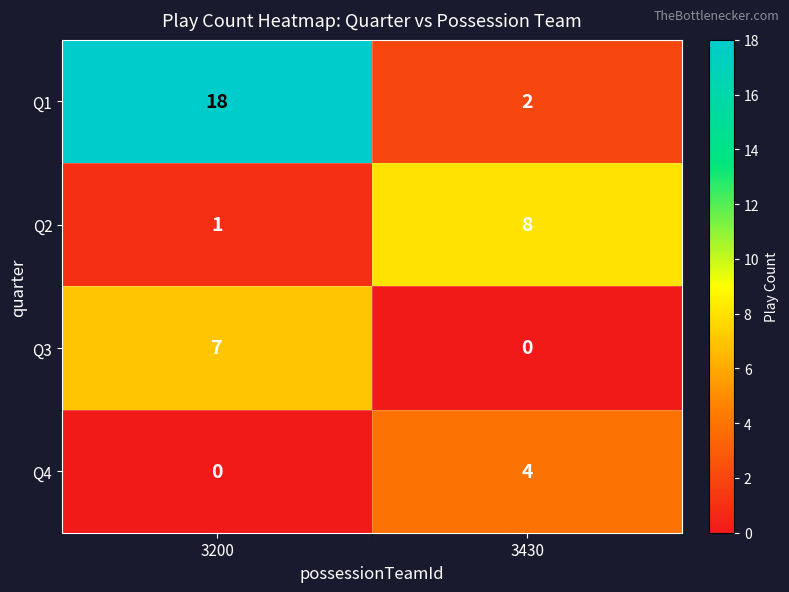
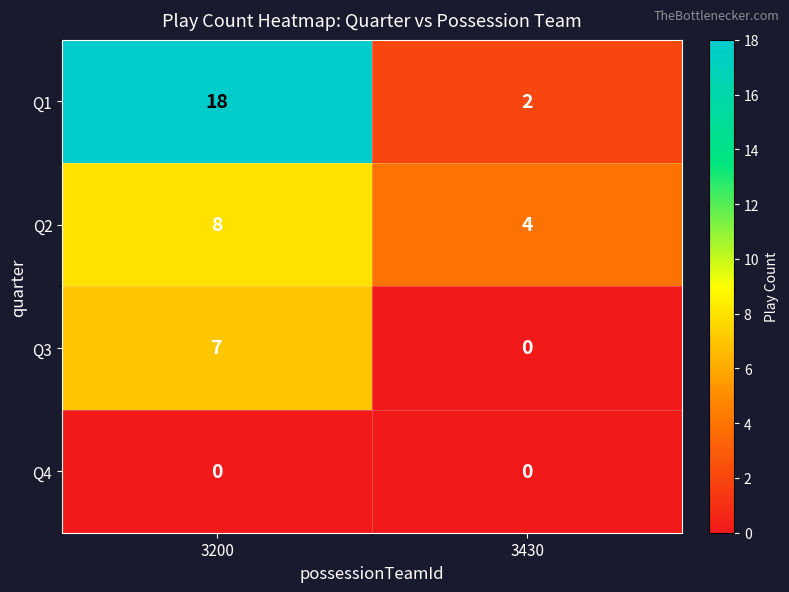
Q2, 3200: 1 -> 8
Q2, 3430: 8 -> 4
Q4, 3430: 4 -> 0
